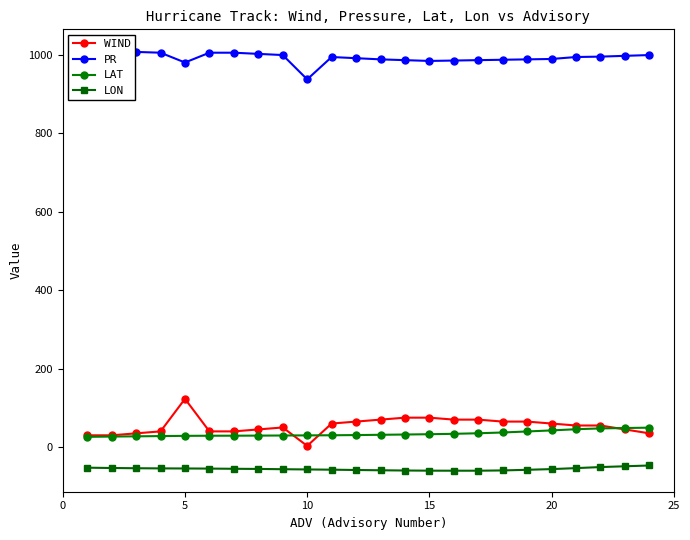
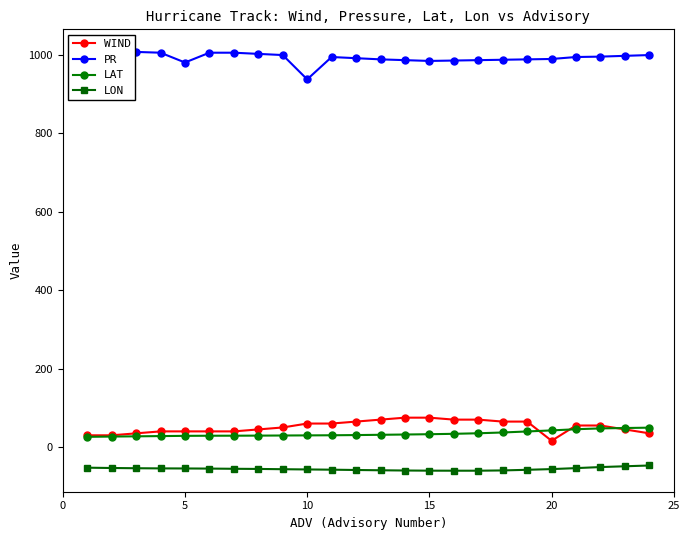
WIND, 5: 120 -> 40
WIND, 10: 0 -> 60
WIND, 20: 60 -> 20
